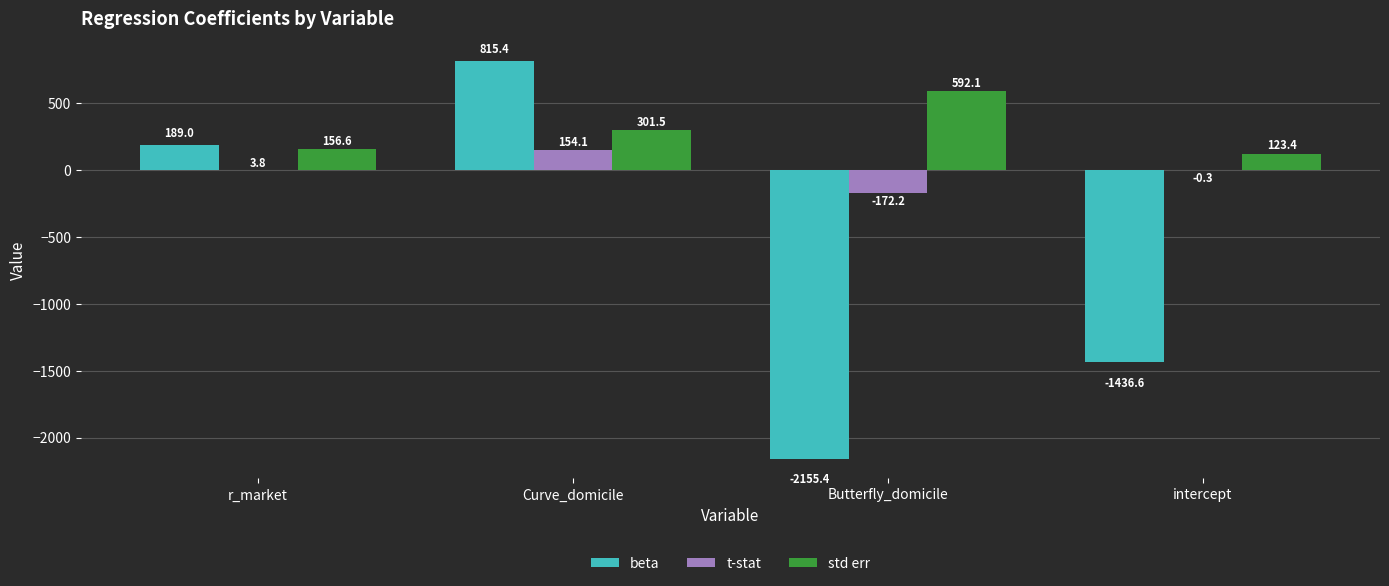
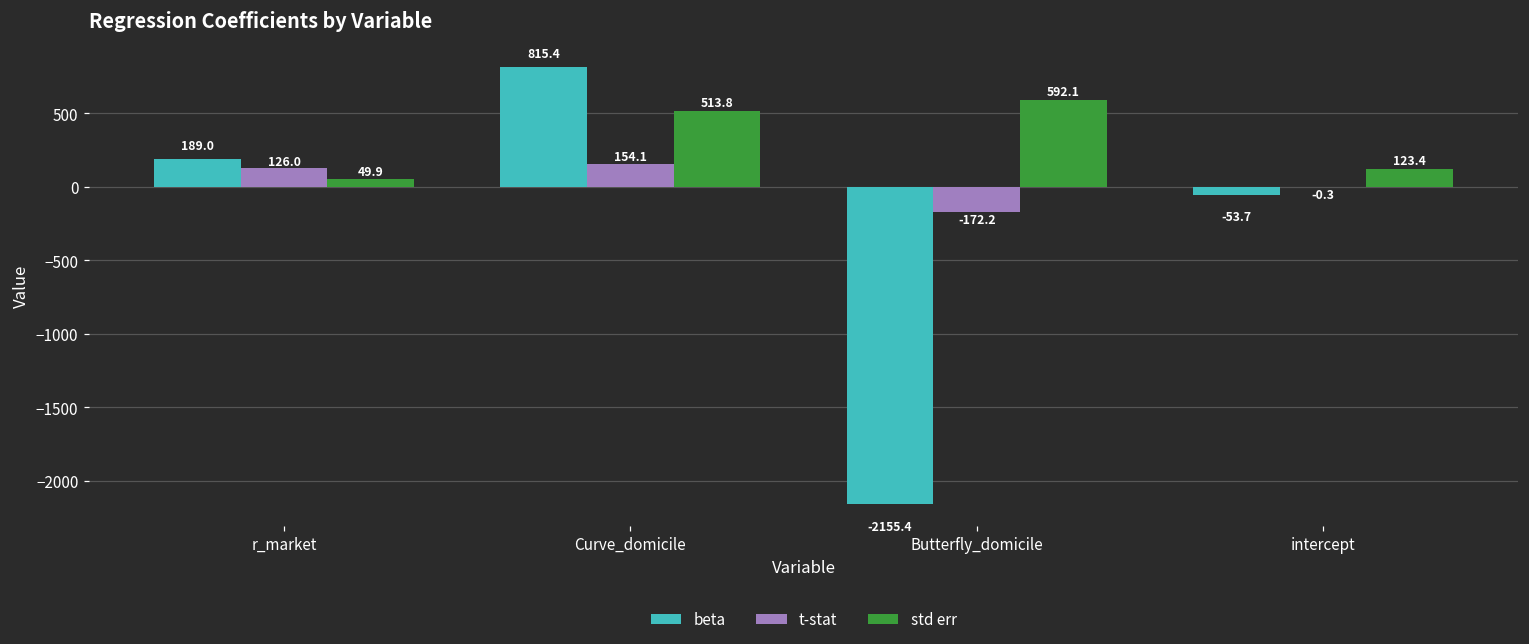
t-stat, r_market: 3.8 -> 126.0
std err, r_market: 156.6 -> 49.9
std err, Curve_domicile: 301.5 -> 513.8
beta, intercept: -1436.6 -> -53.7
